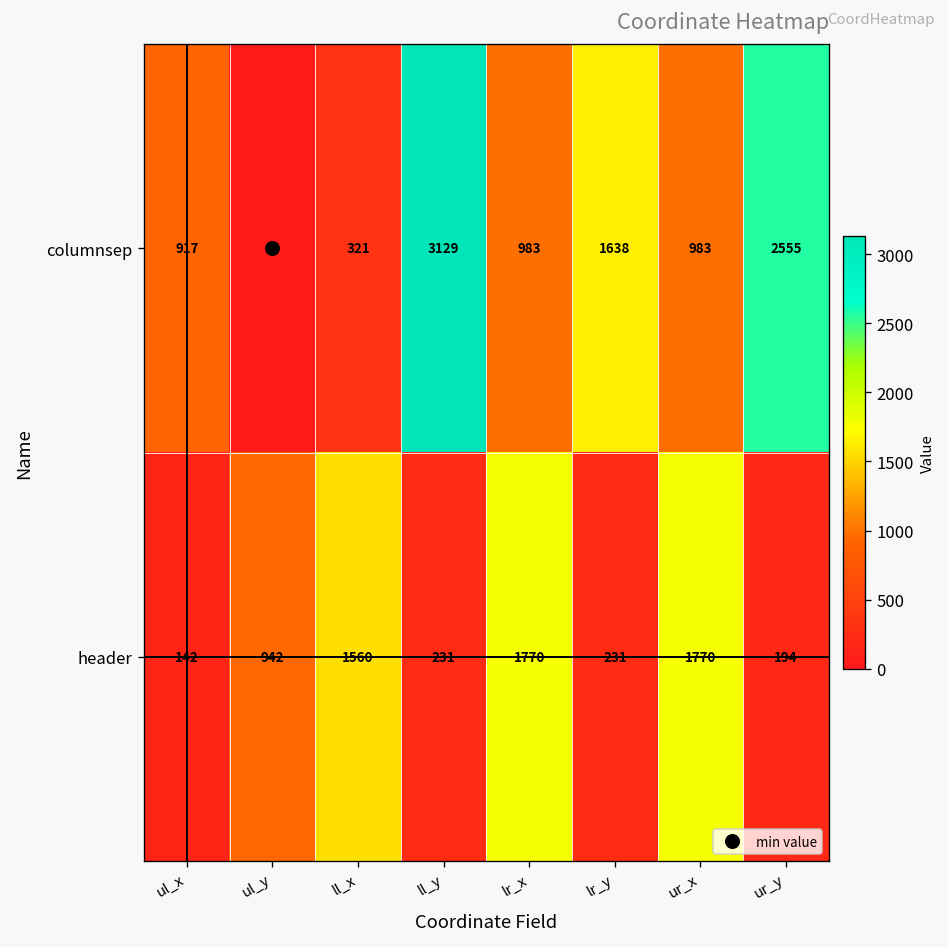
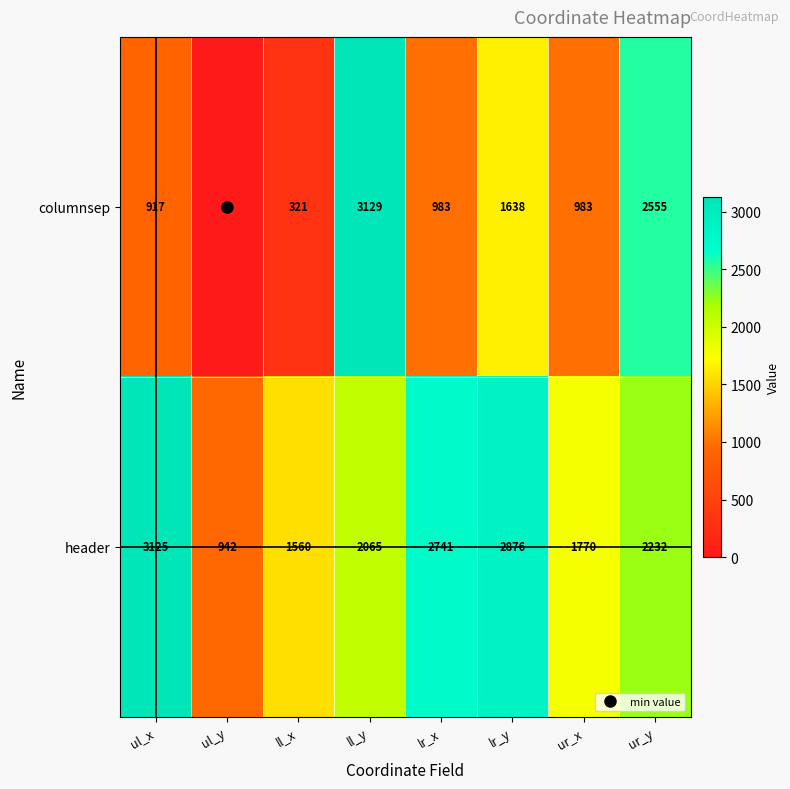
header, ul_x: 142 -> 3125
header, ll_y: 231 -> 2065
header, lr_x: 1770 -> 2741
header, lr_y: 231 -> 2876
header, ur_y: 194 -> 2232
